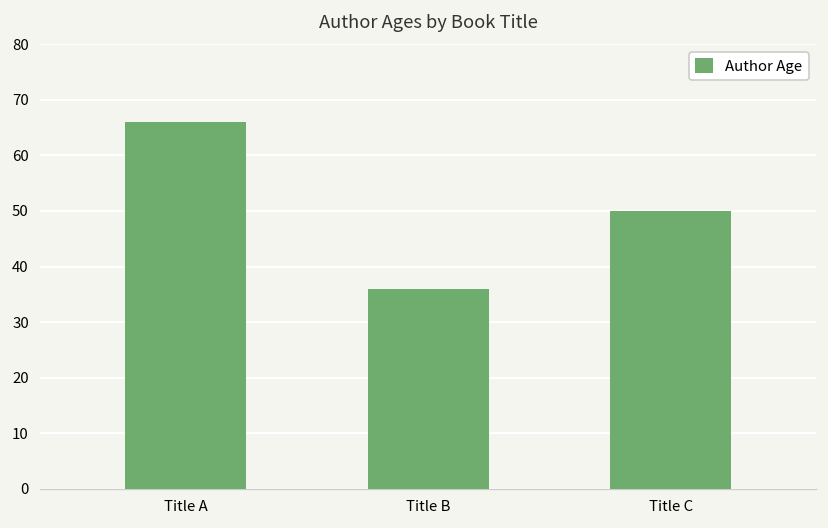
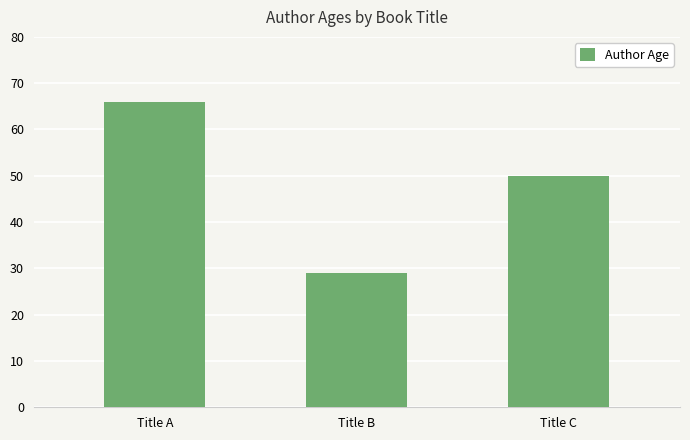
Title B: 36 -> 29
